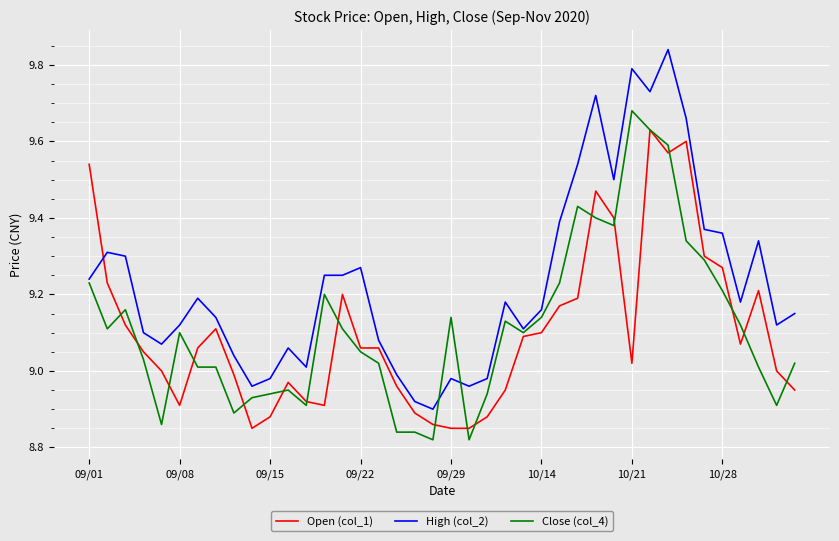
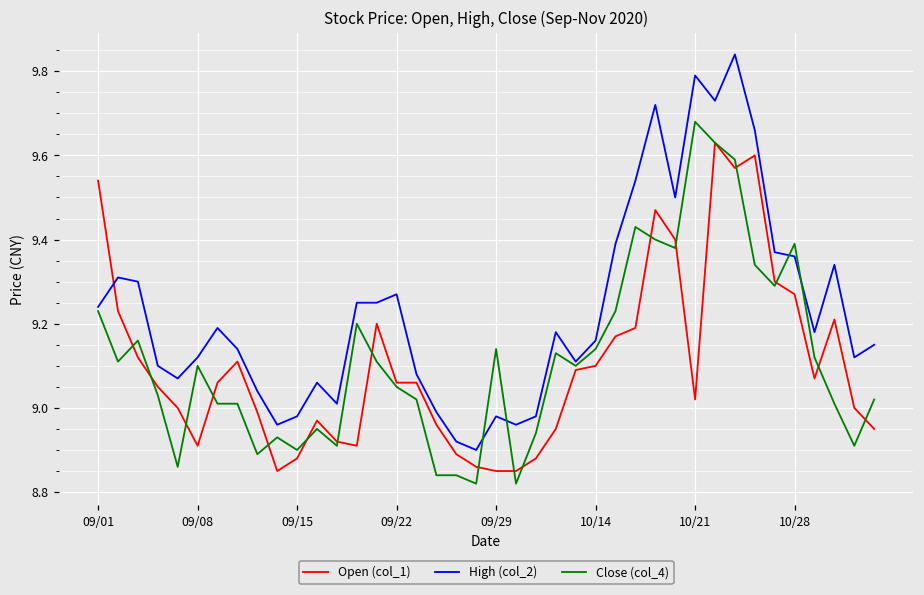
Close (col_4), 09/15: 8.94 -> 8.90
Close (col_4), 10/28: 9.21 -> 9.39
